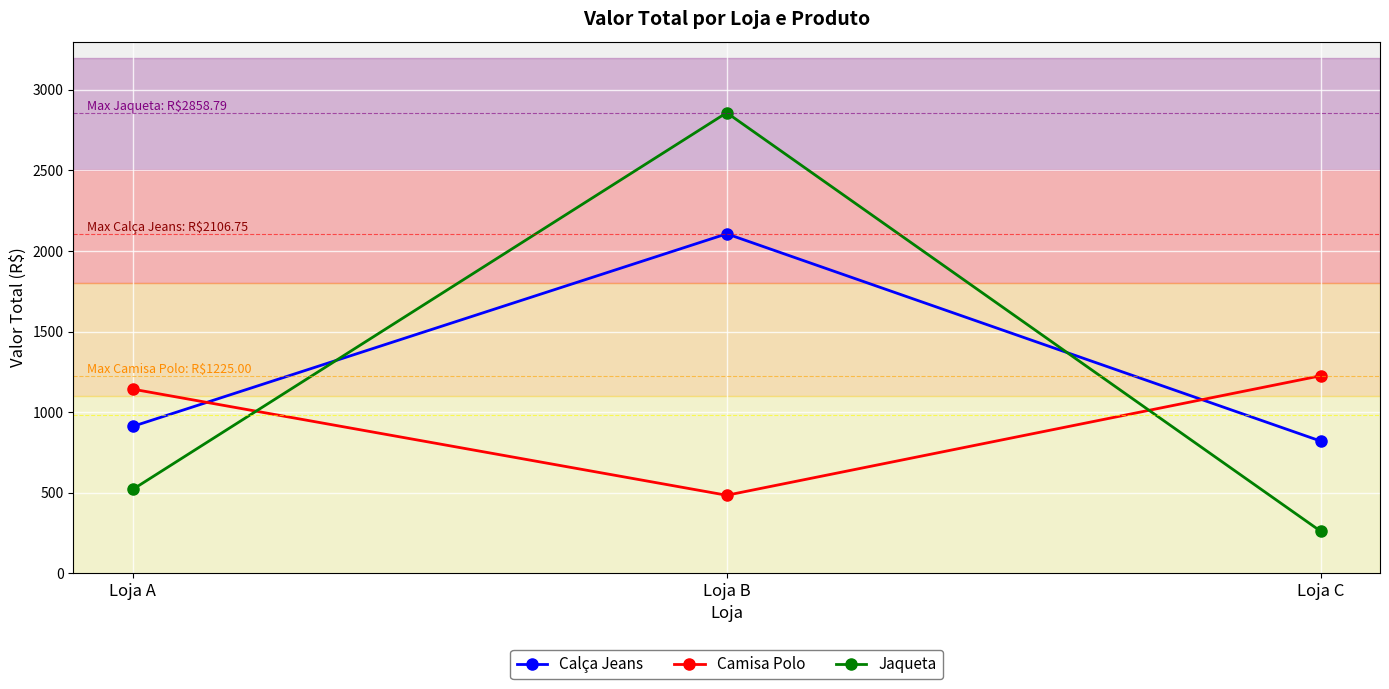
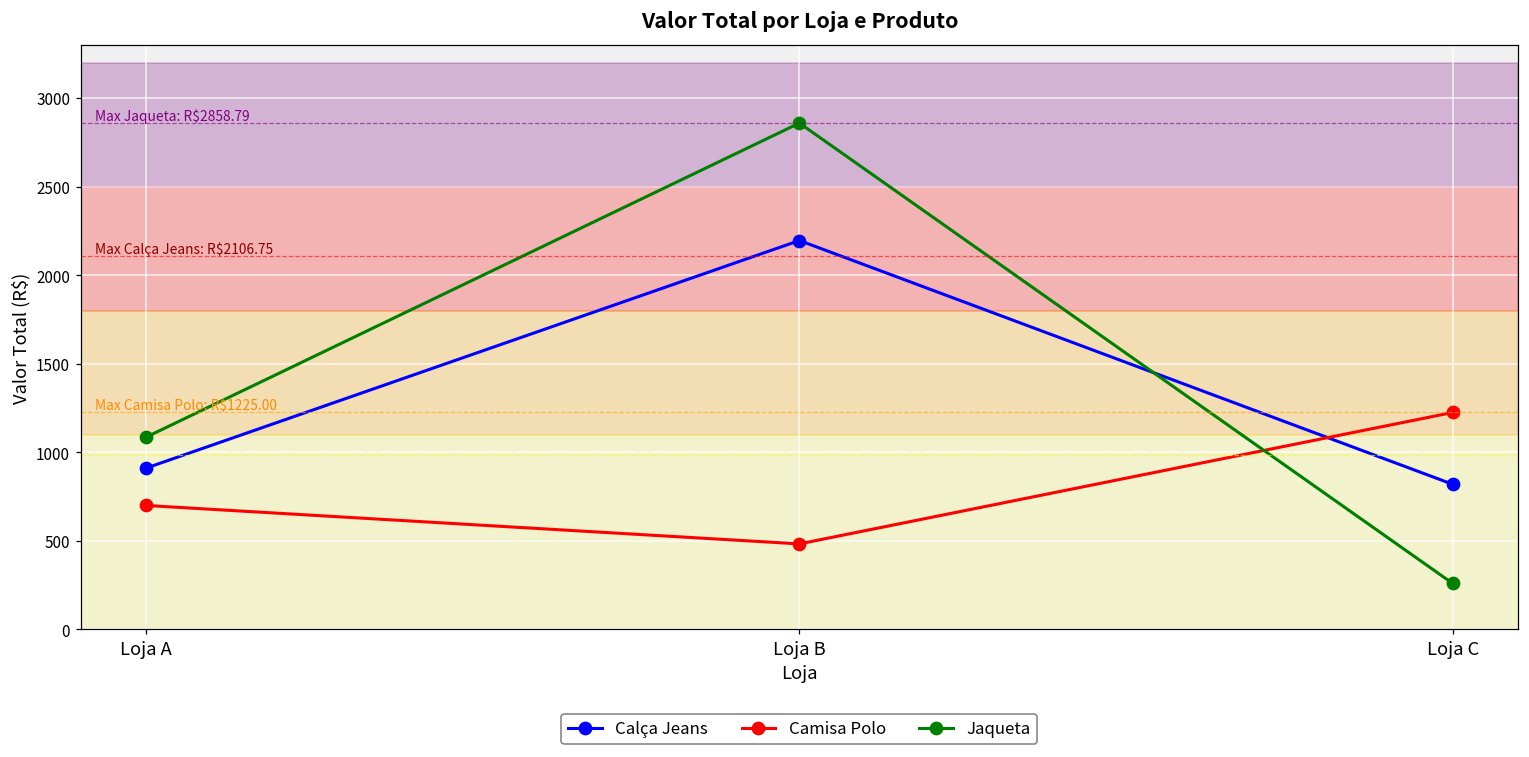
Camisa Polo, Loja A: 1140 -> 700
Jaqueta, Loja A: 520 -> 1090
Calça Jeans, Loja B: 2110 -> 2200
